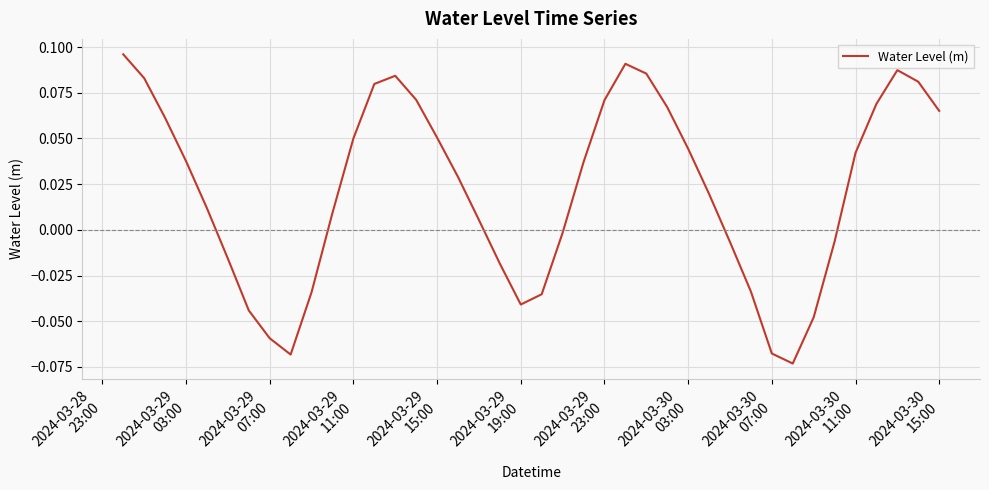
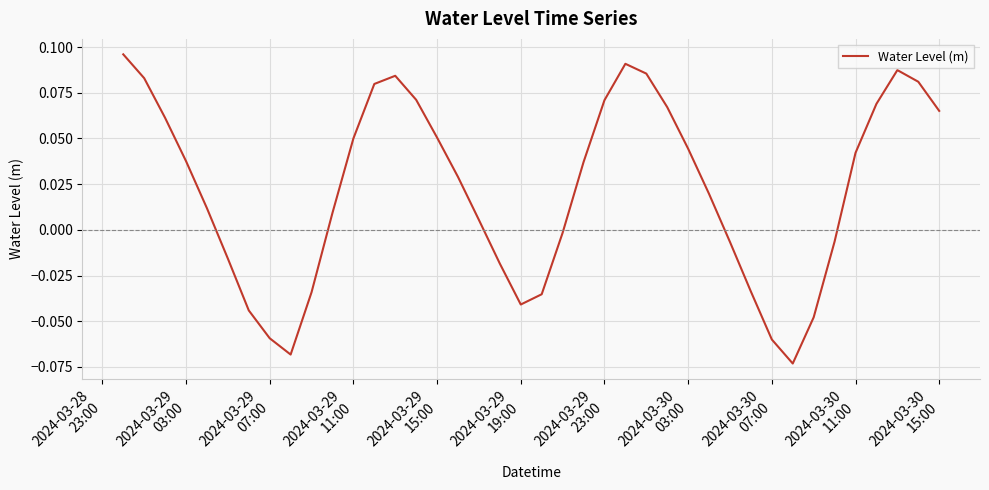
2024-03-30 07:00: -0.068 -> -0.060
